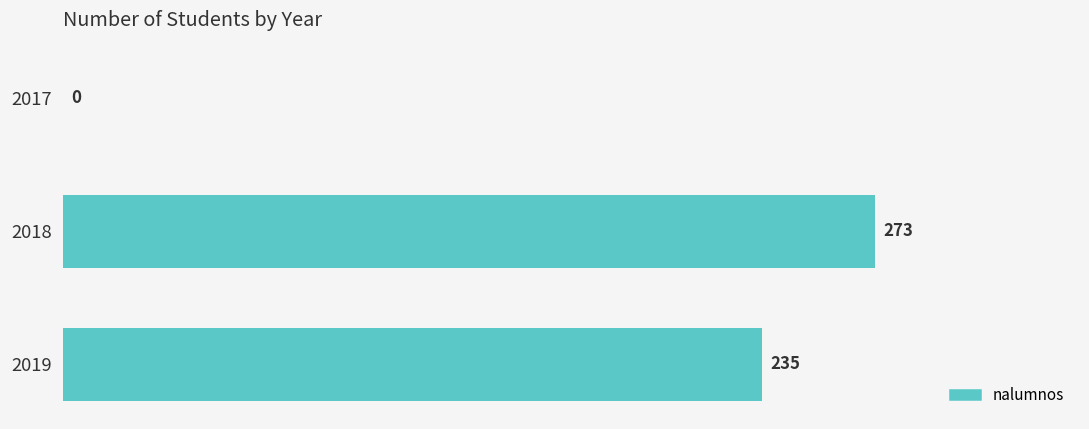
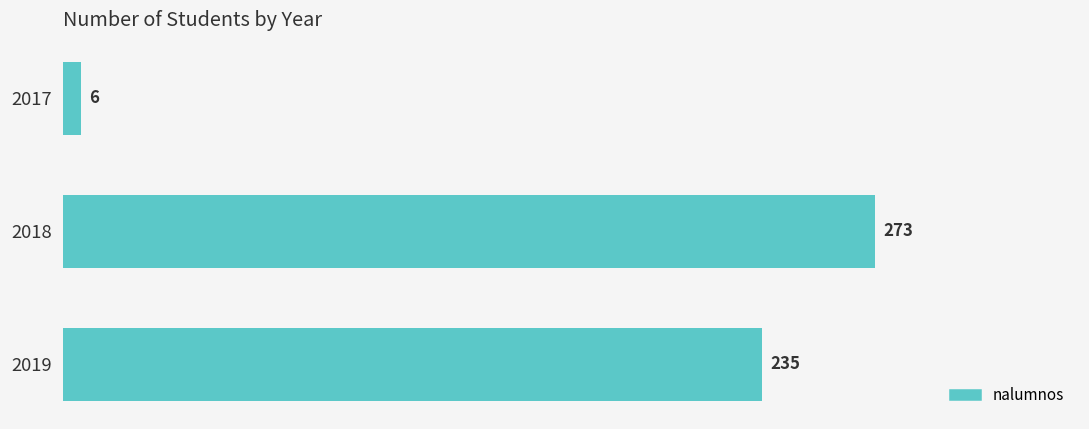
2017: 0 -> 6
